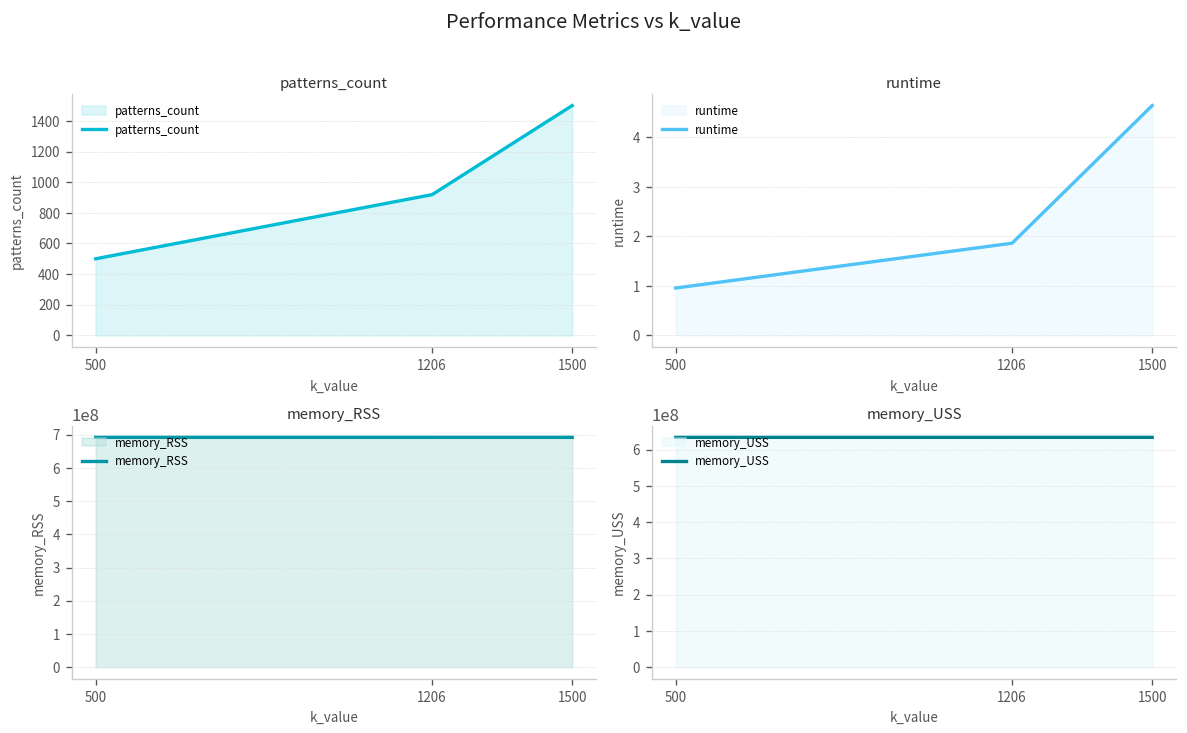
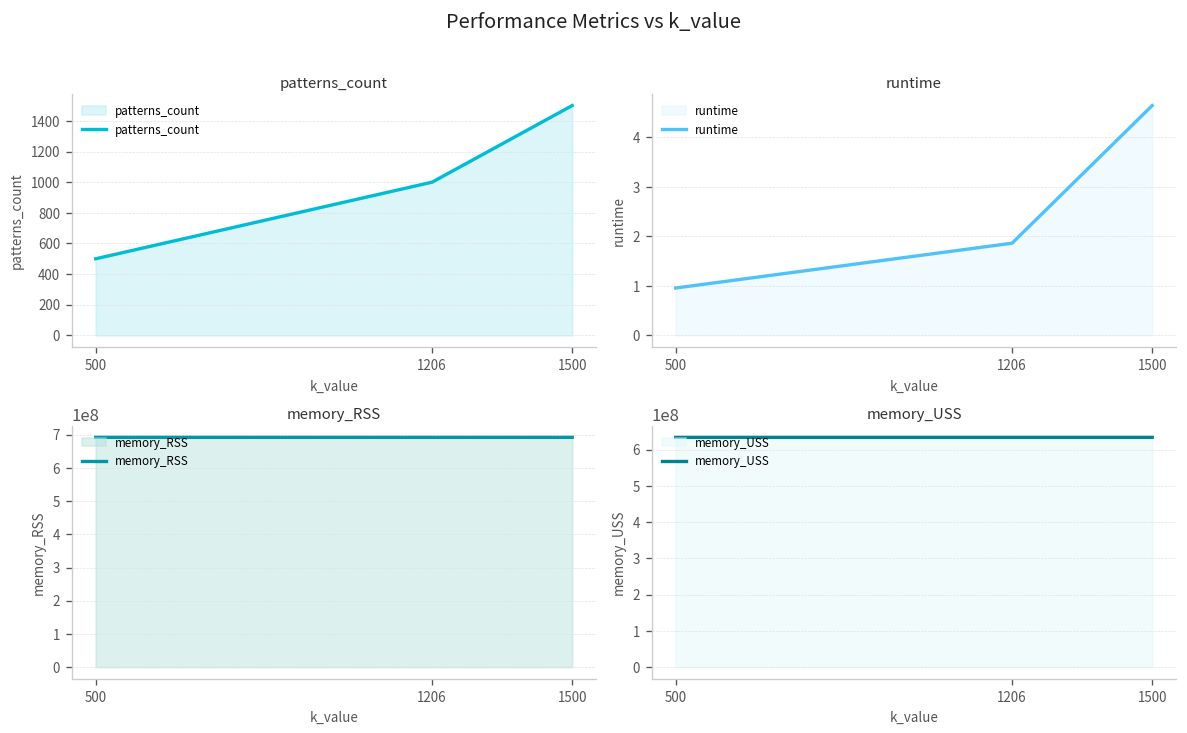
patterns_count, 1206: 920 -> 1000
